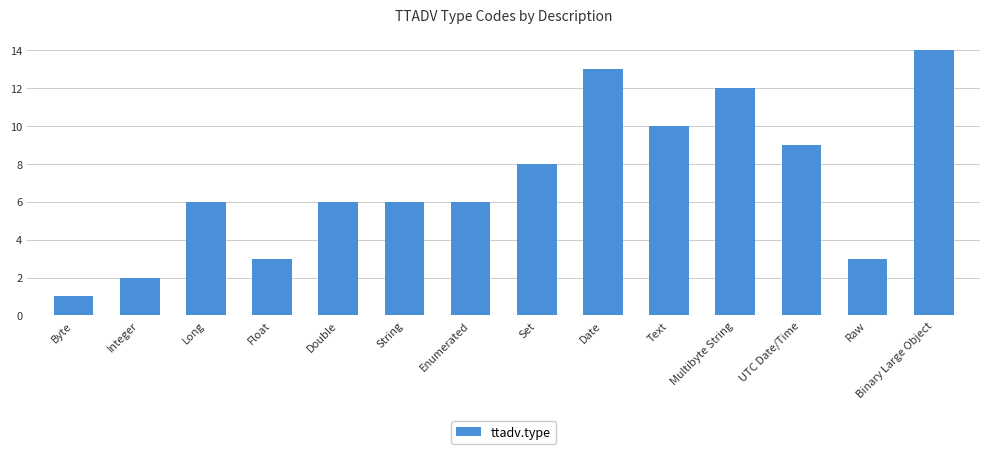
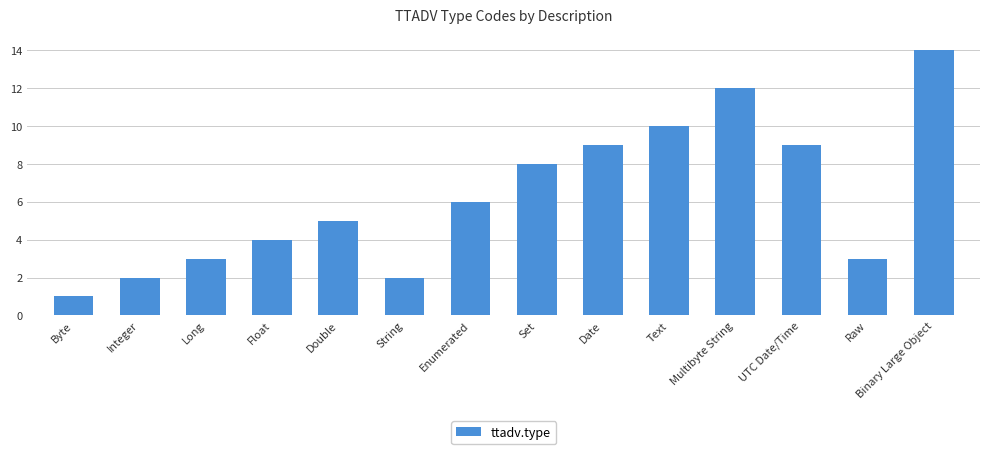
Long: 6 -> 3
Float: 3 -> 4
Double: 6 -> 5
String: 6 -> 2
Date: 13 -> 9
